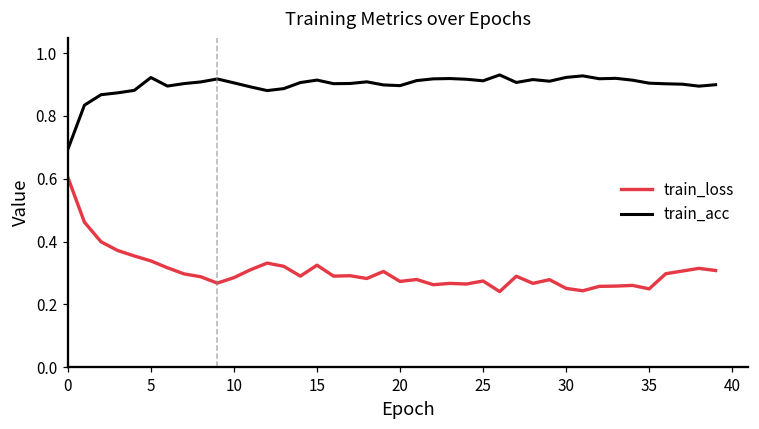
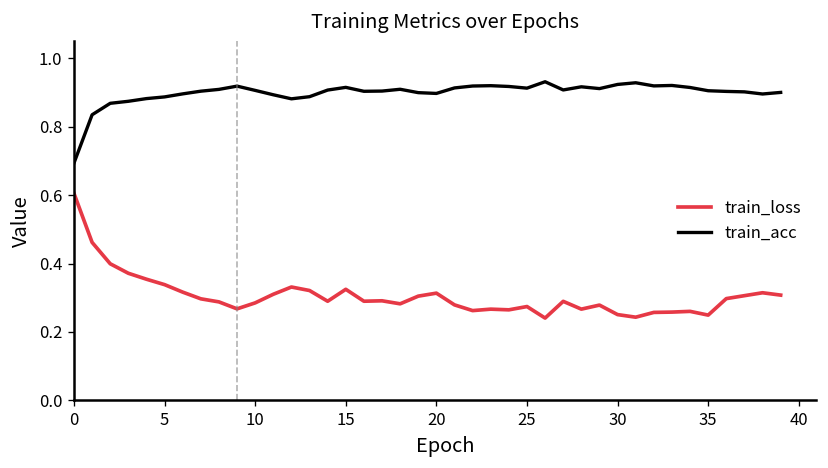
train_acc, 5: 0.92 -> 0.89
train_loss, 20: 0.27 -> 0.31
